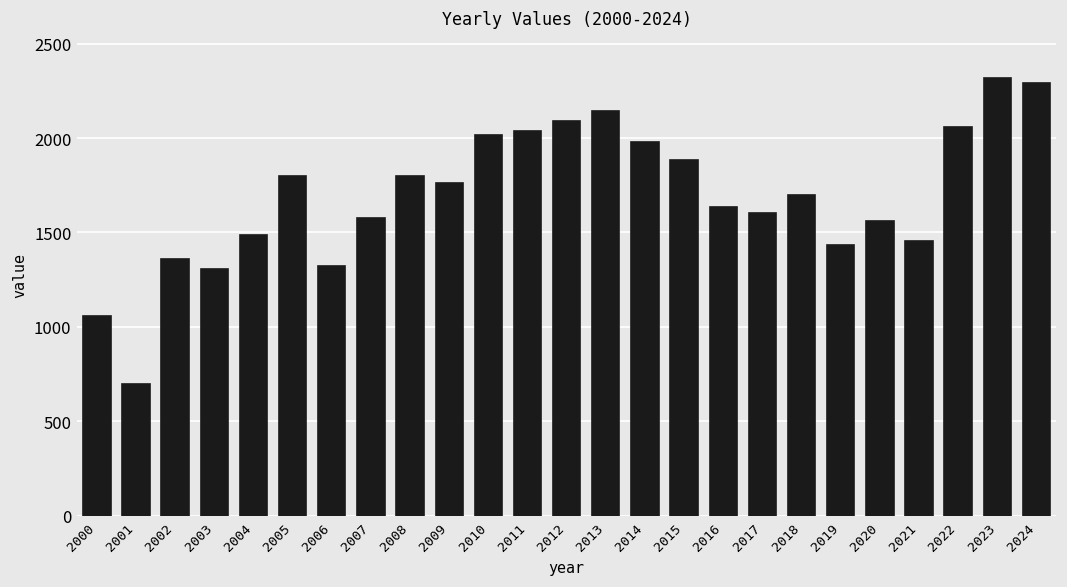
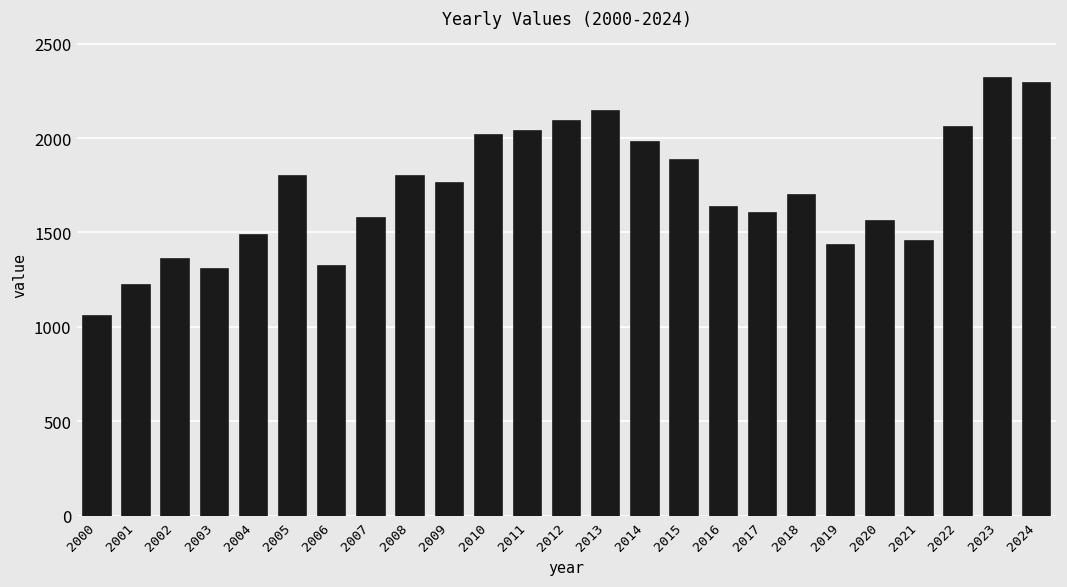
2001: 690 -> 1220
